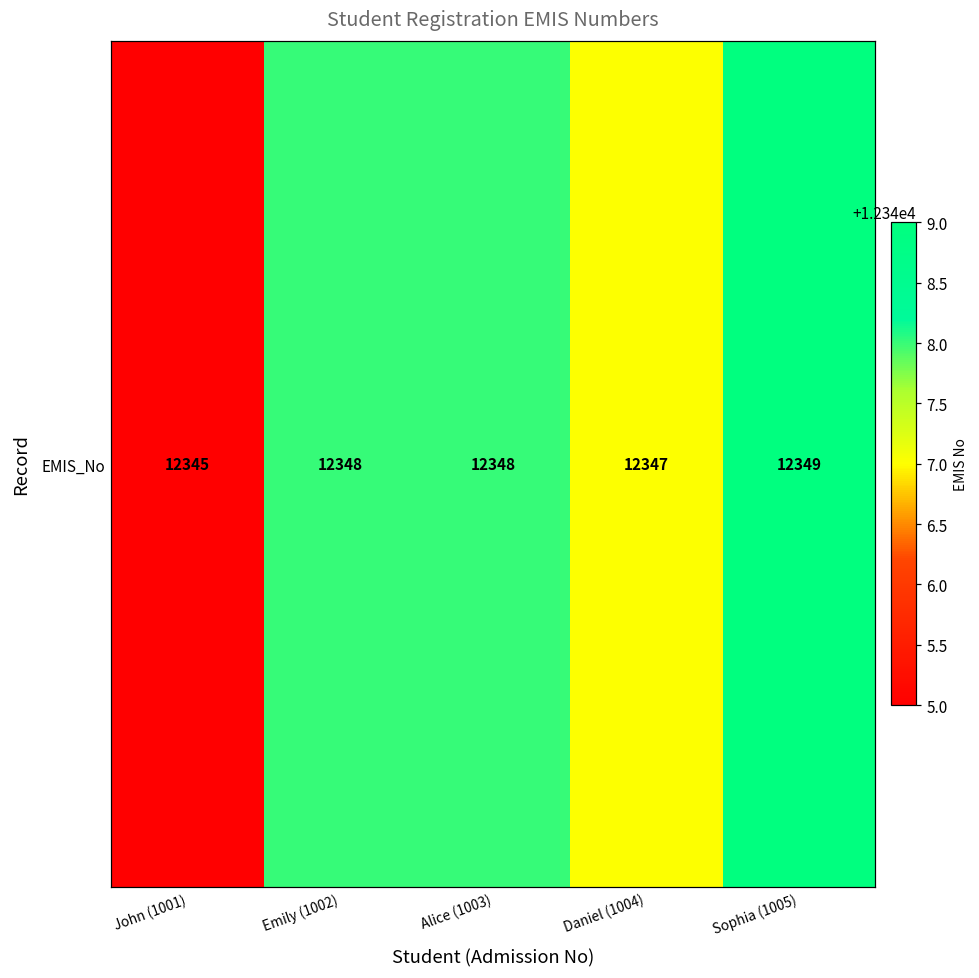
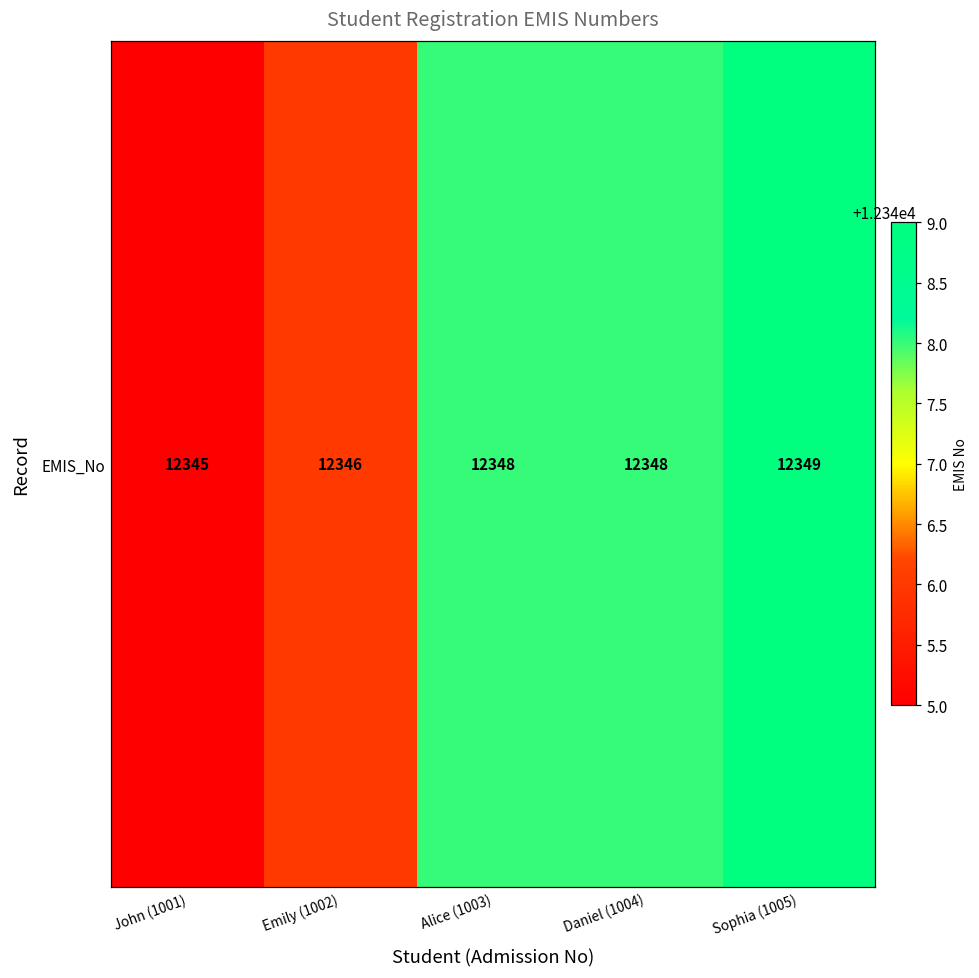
EMIS_No, Emily (1002): 12348 -> 12346
EMIS_No, Daniel (1004): 12347 -> 12348
